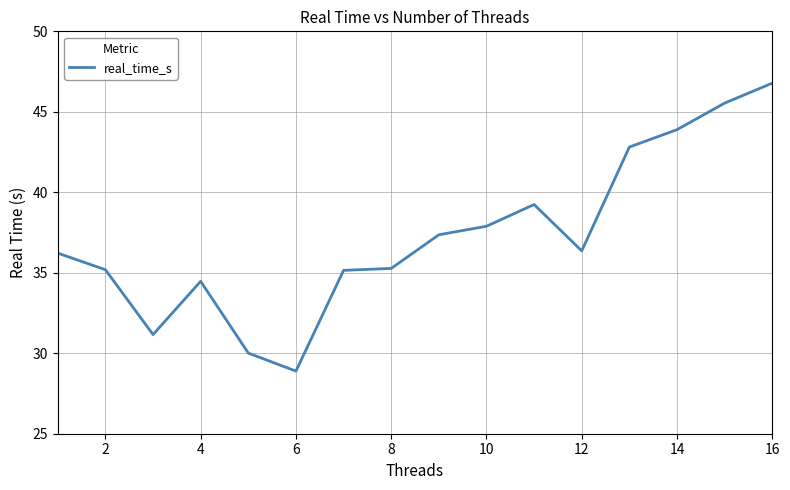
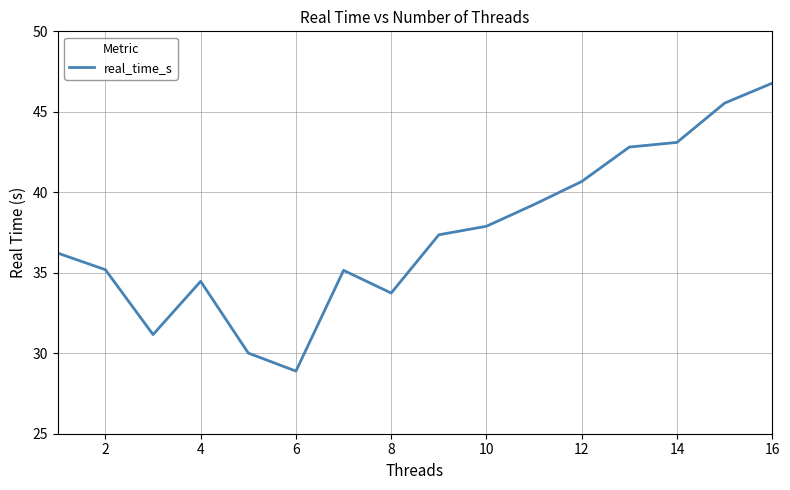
8: 35.3 -> 33.7
12: 36.4 -> 40.7
14: 43.9 -> 43.1
